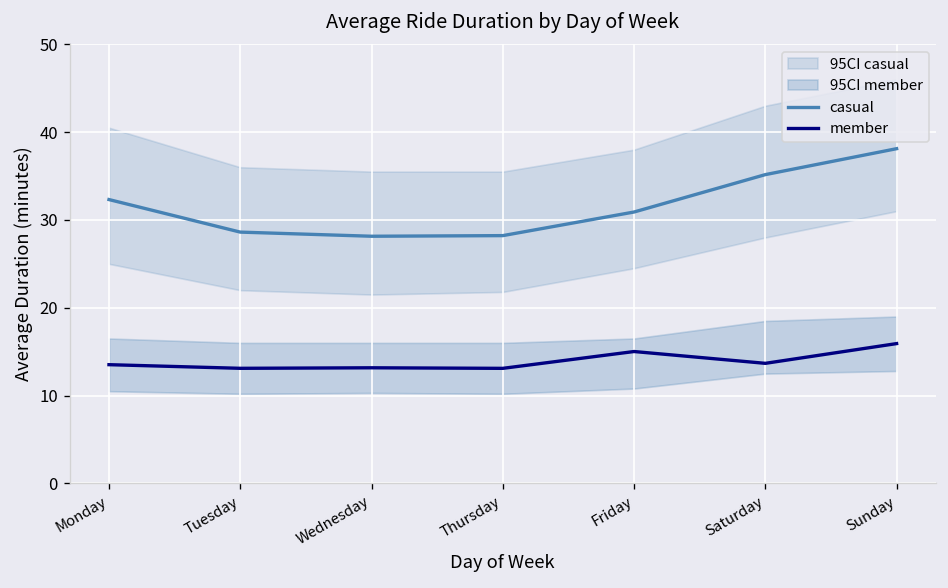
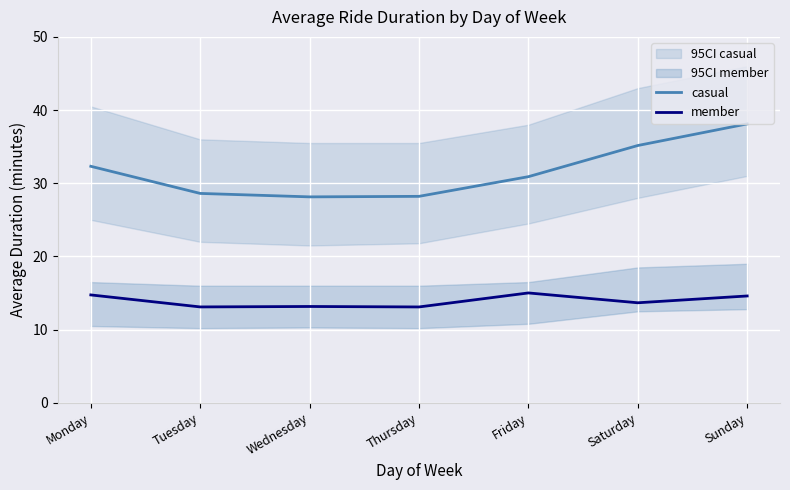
member, Monday: 14 -> 15
member, Sunday: 16 -> 15
